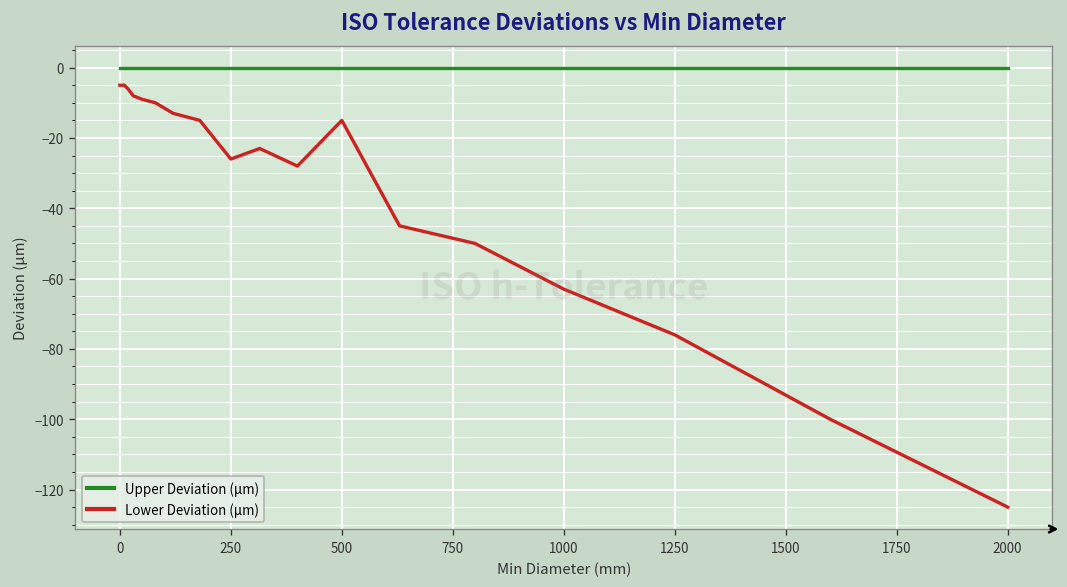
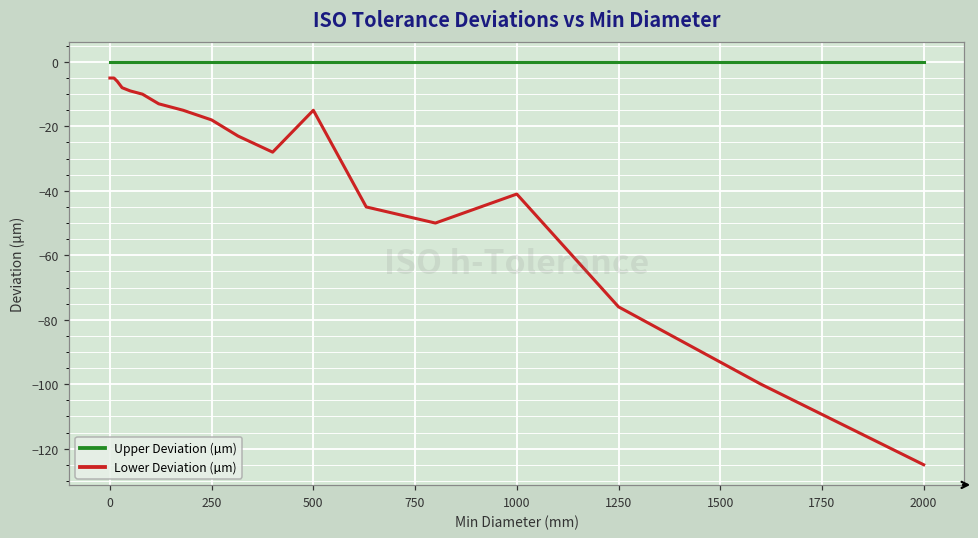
Lower Deviation (µm), 250: -26 -> -18
Lower Deviation (µm), 1000: -63 -> -41
